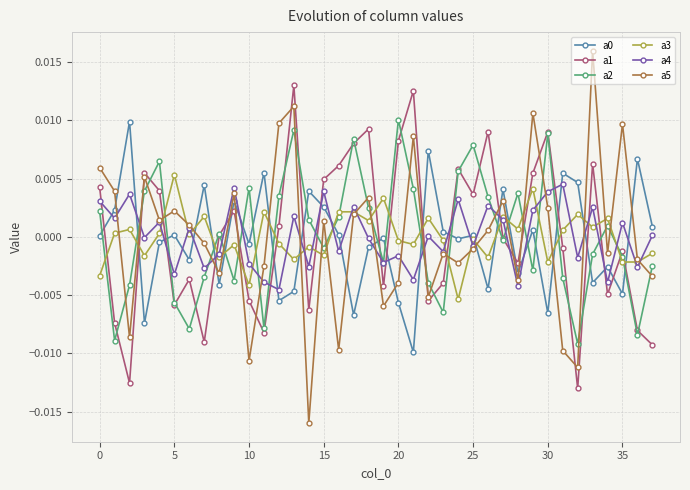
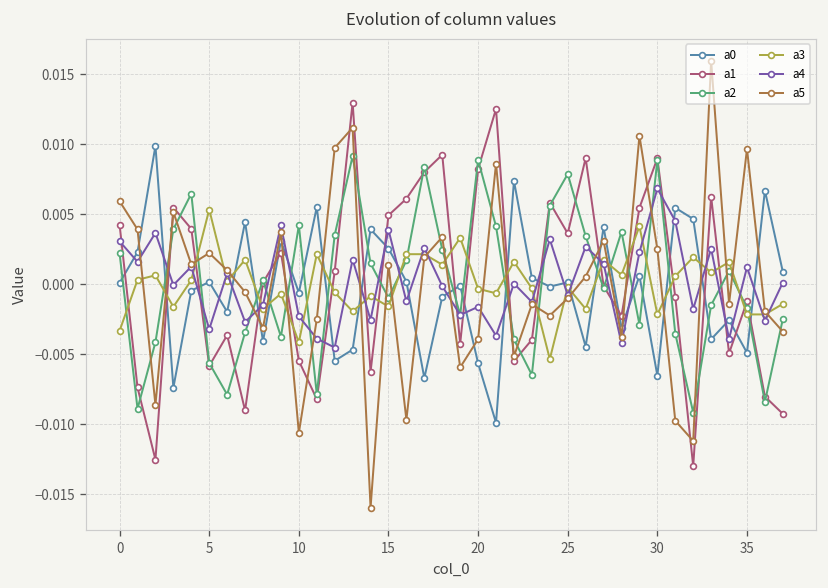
a2, 20: 0.0101 -> 0.0089
a4, 30: 0.0039 -> 0.0068
